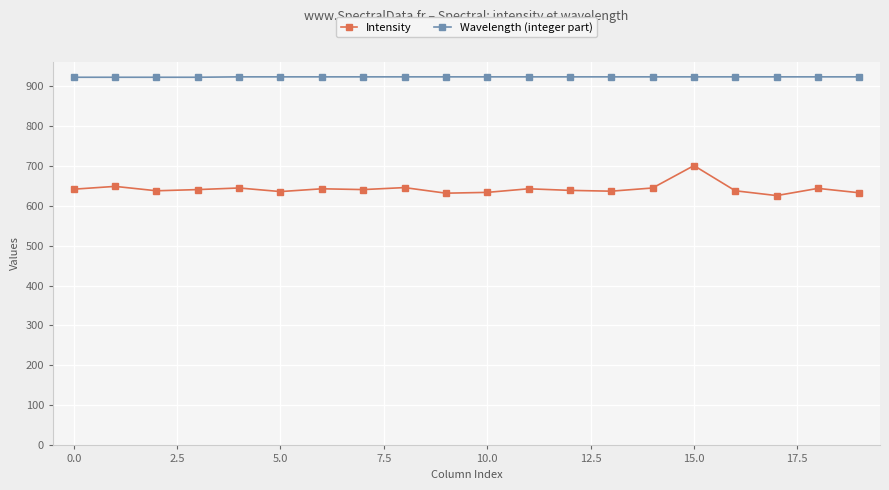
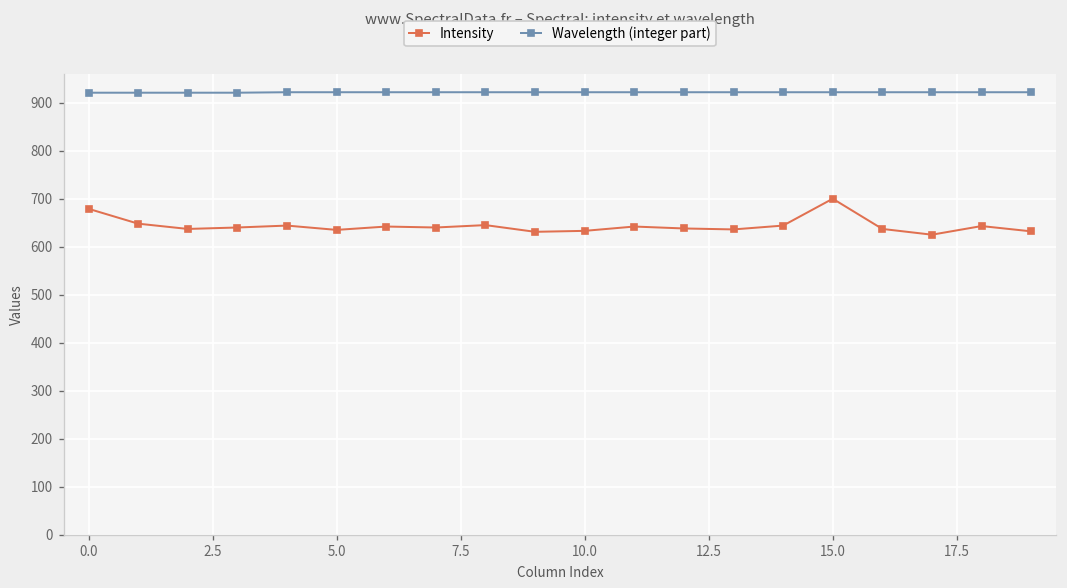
Intensity, 0.0: 640 -> 680
